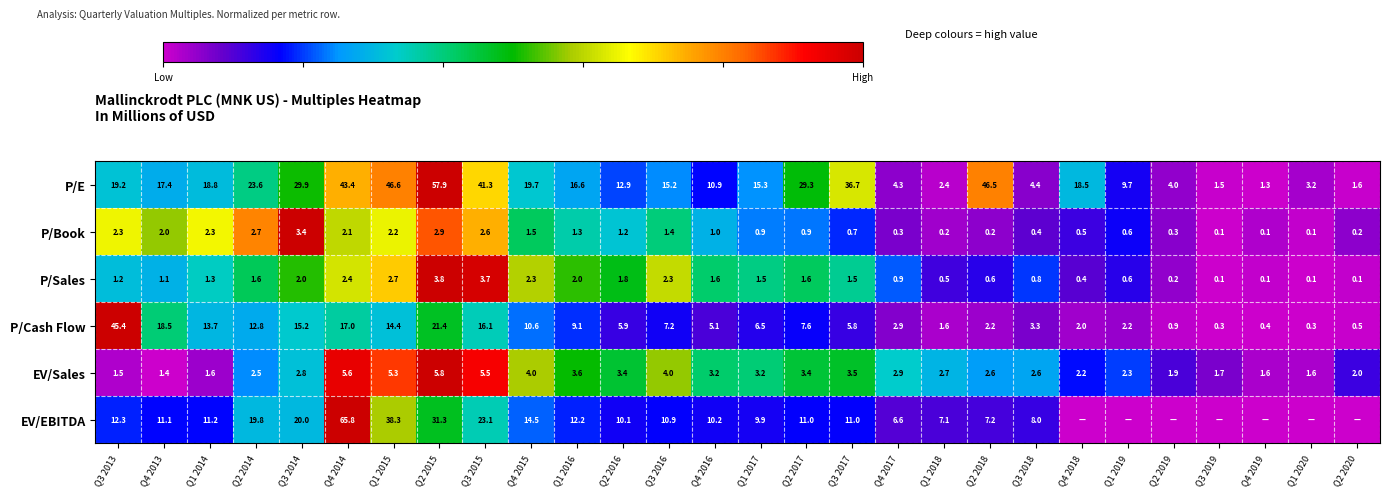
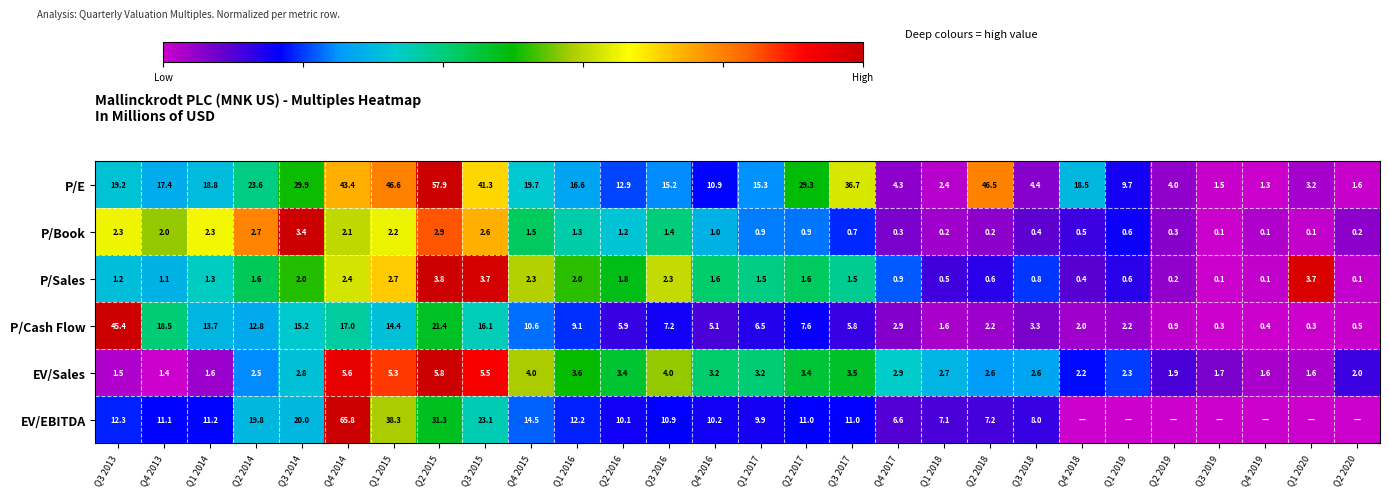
P/Sales, Q1 2020: 0.1 -> 3.7
